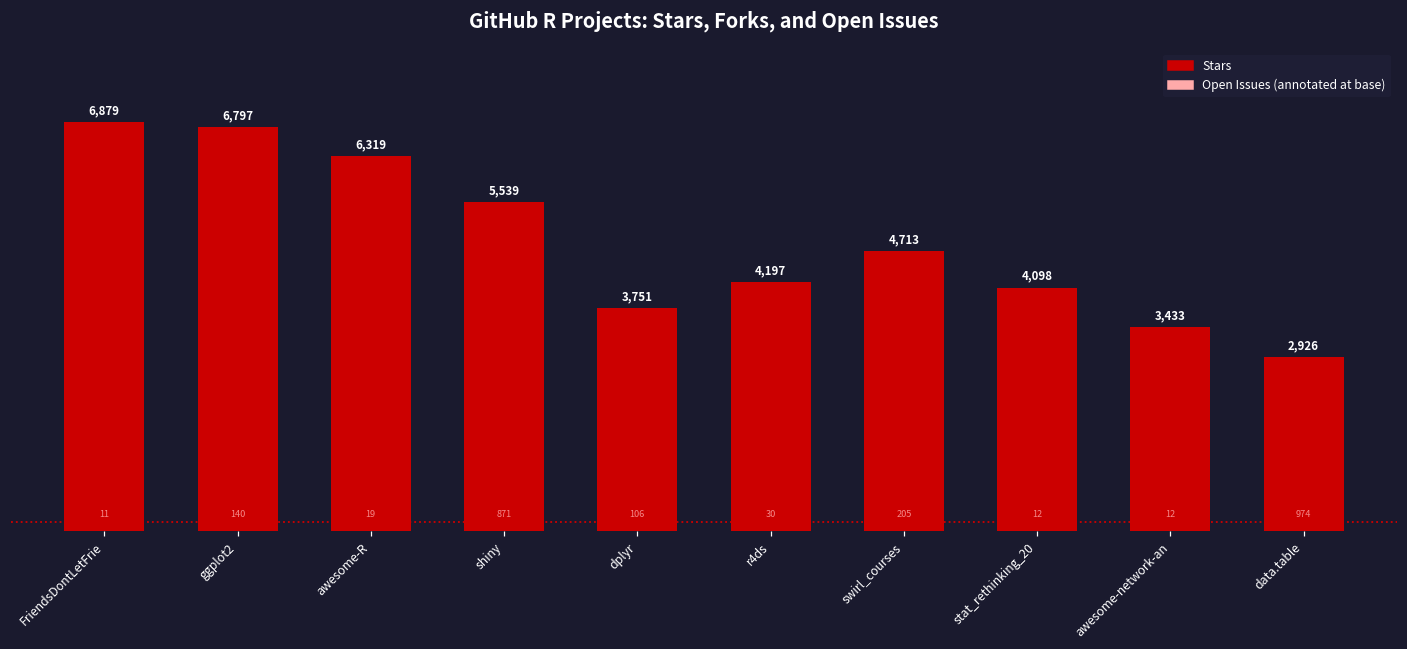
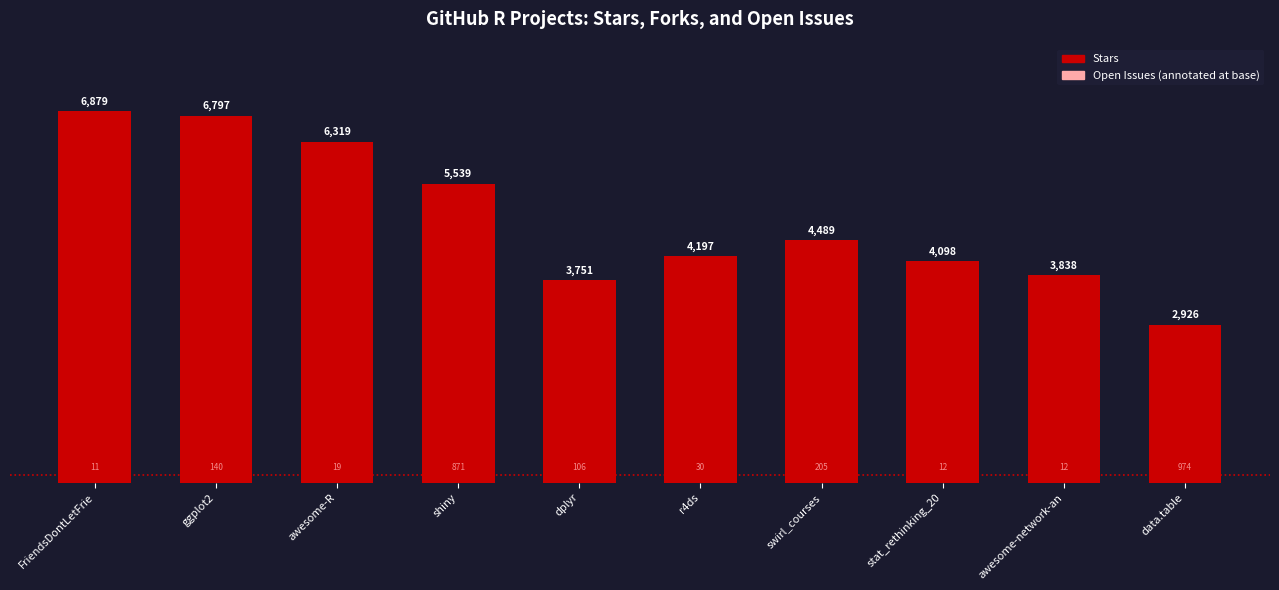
swirl_courses: 4,713 -> 4,489
awesome-network-an: 3,433 -> 3,838
